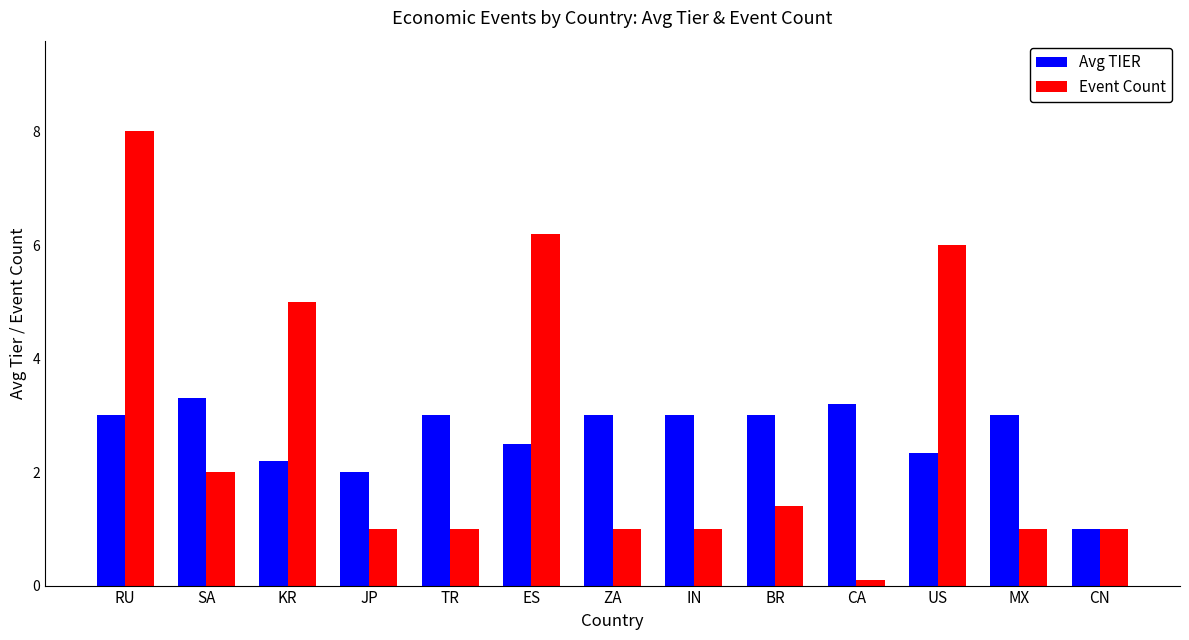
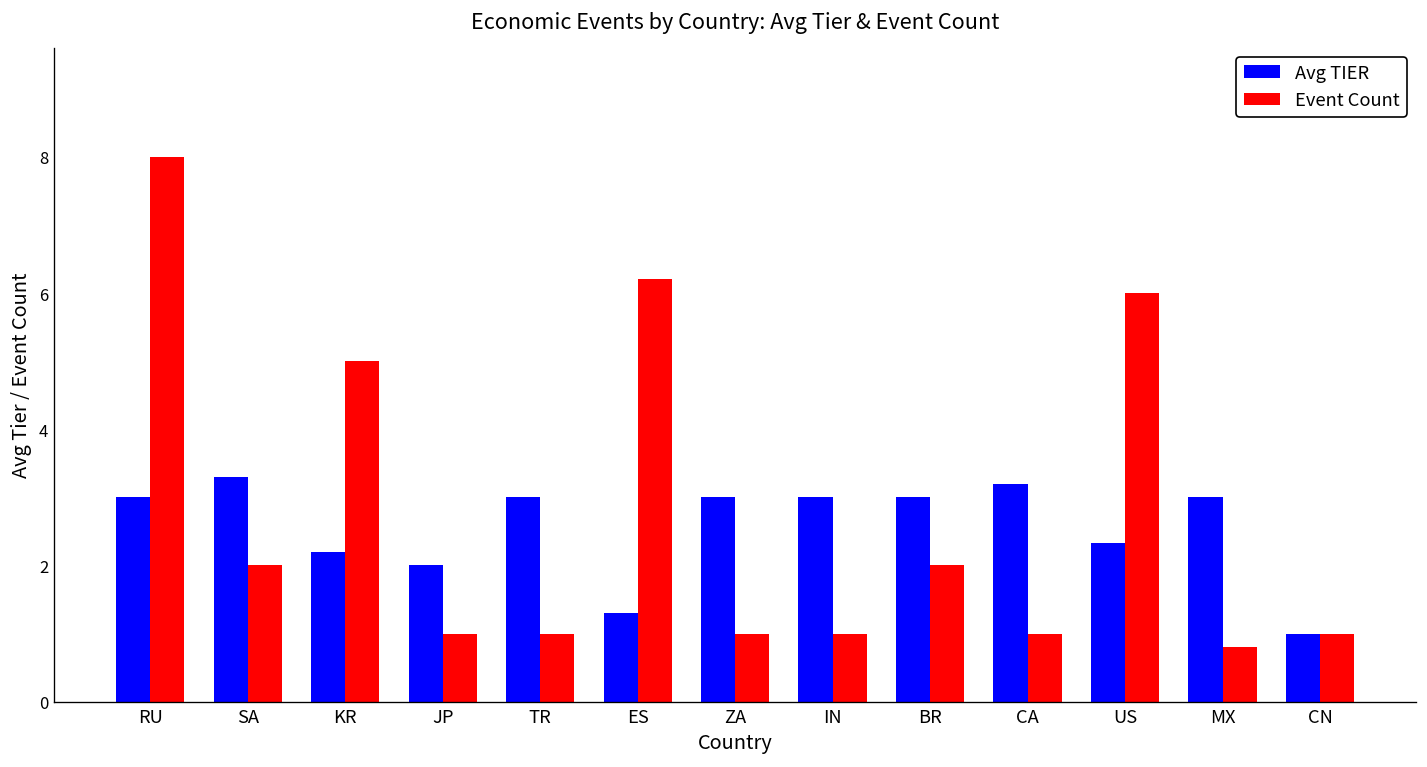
Avg TIER, ES: 2.5 -> 1.3
Event Count, BR: 1.4 -> 2.0
Event Count, CA: 0.1 -> 1.0
Event Count, MX: 1.0 -> 0.8
